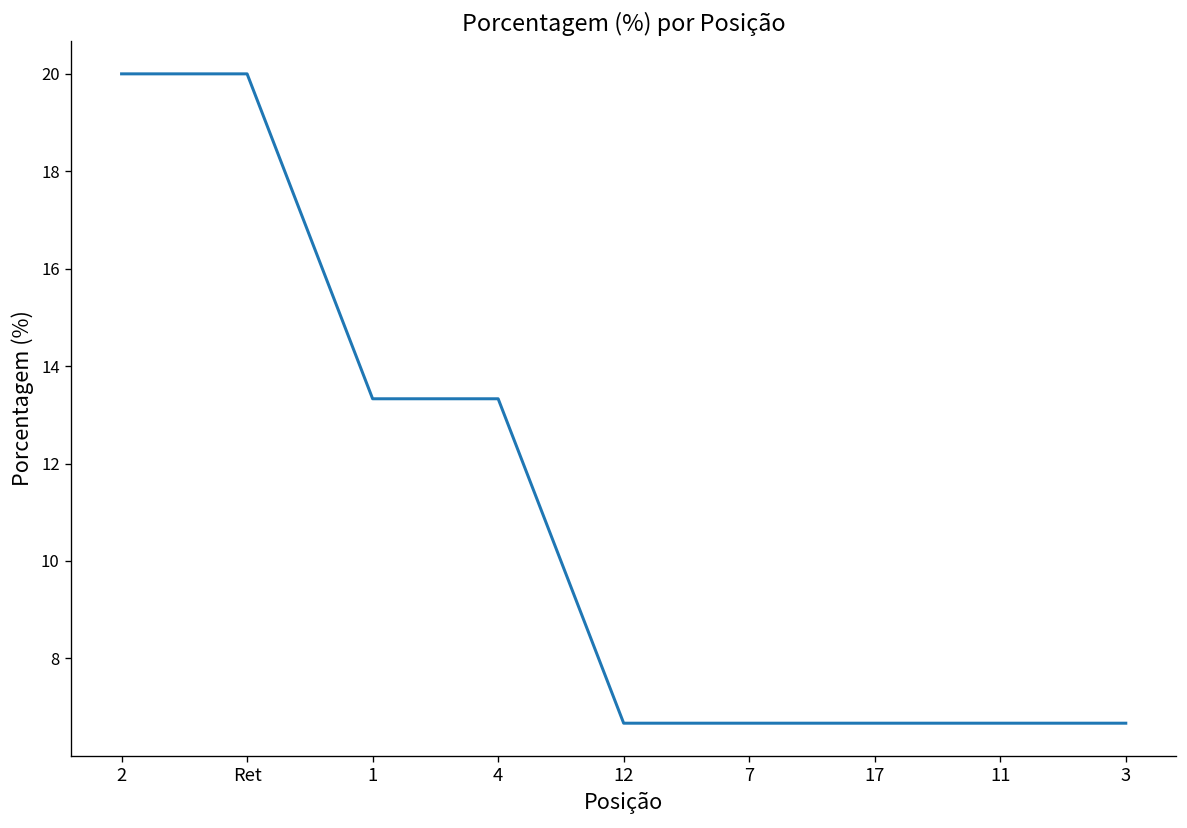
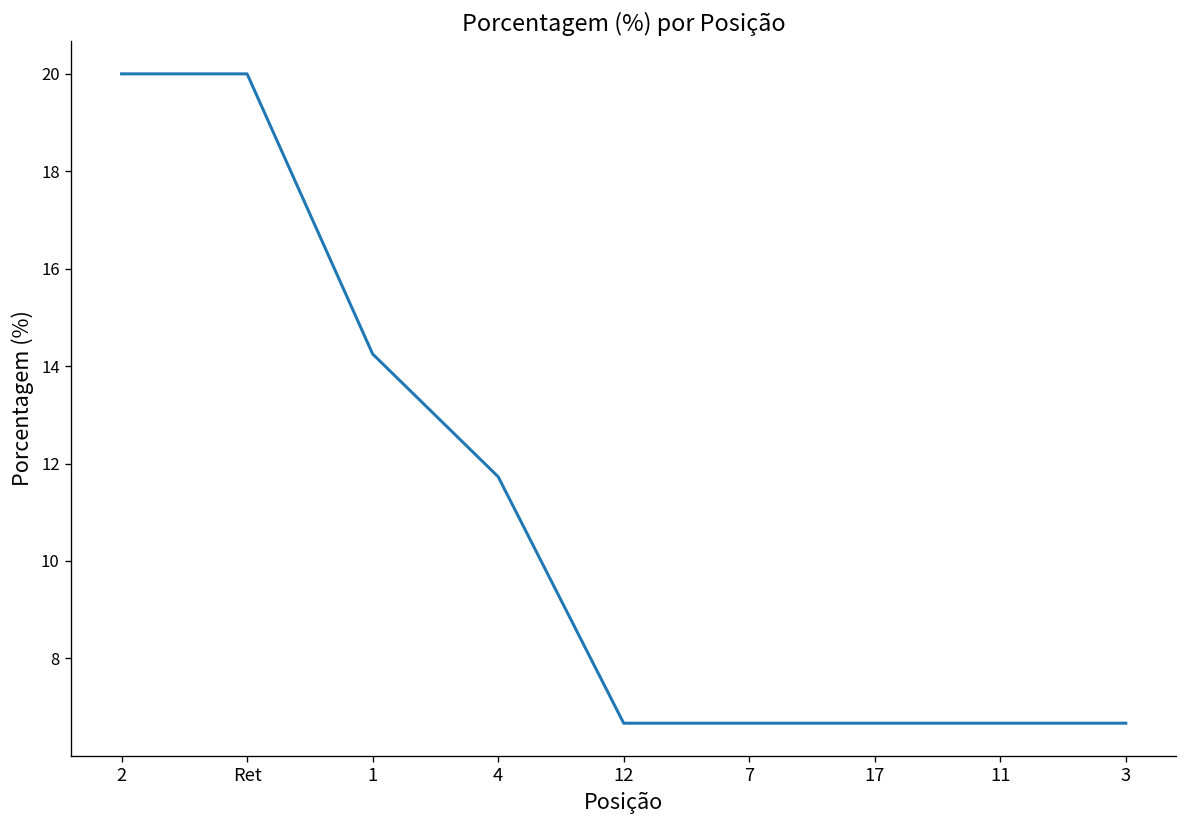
1: 13.3 -> 14.3
4: 13.3 -> 11.7
